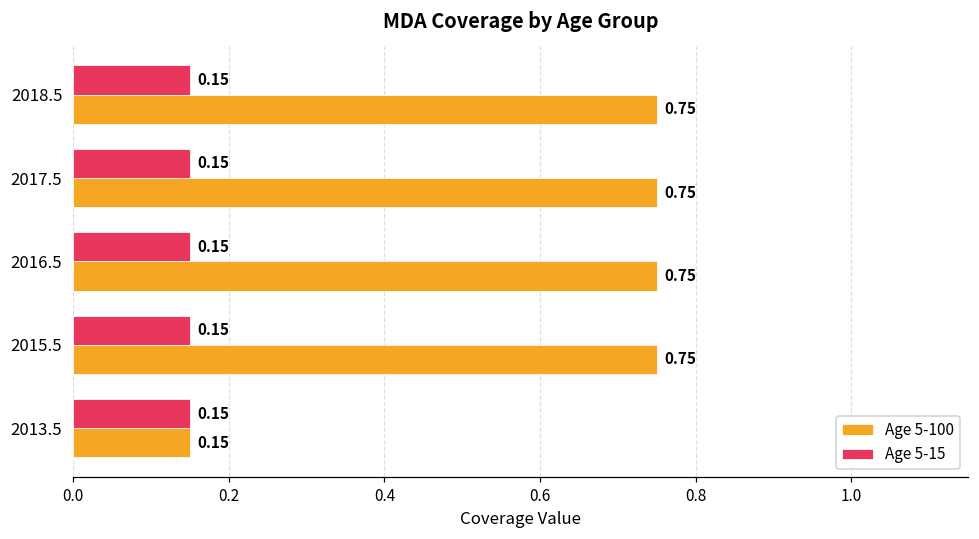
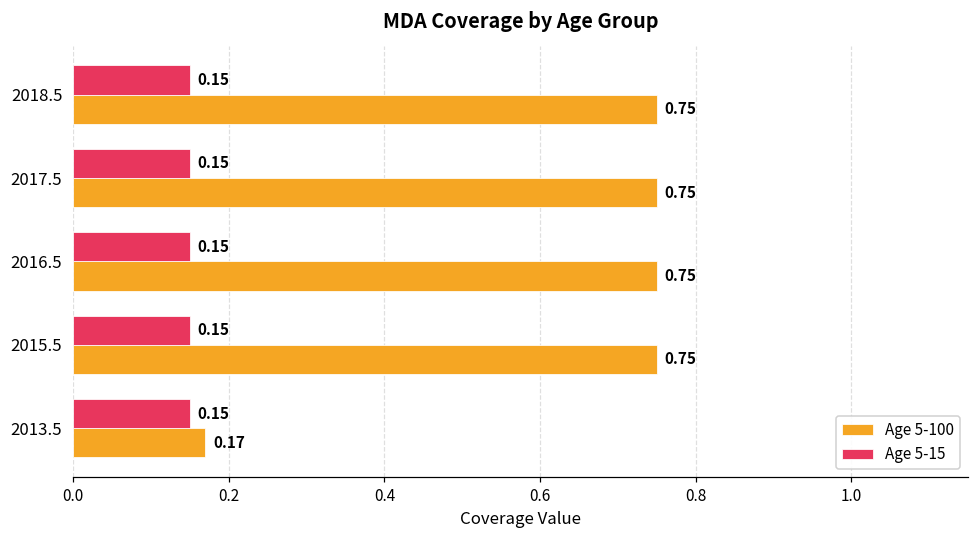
Age 5-100, 2013.5: 0.15 -> 0.17
